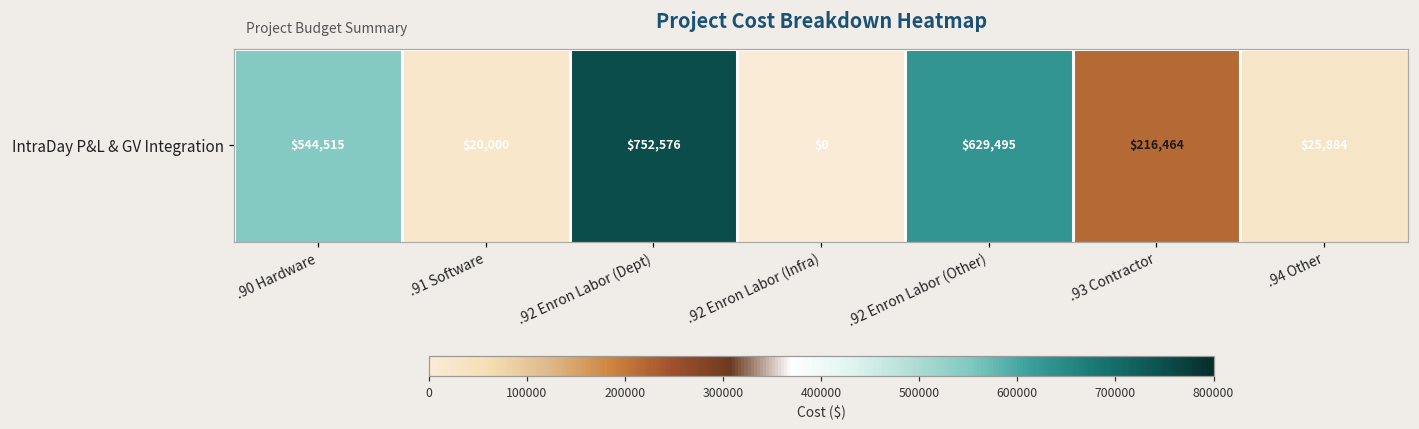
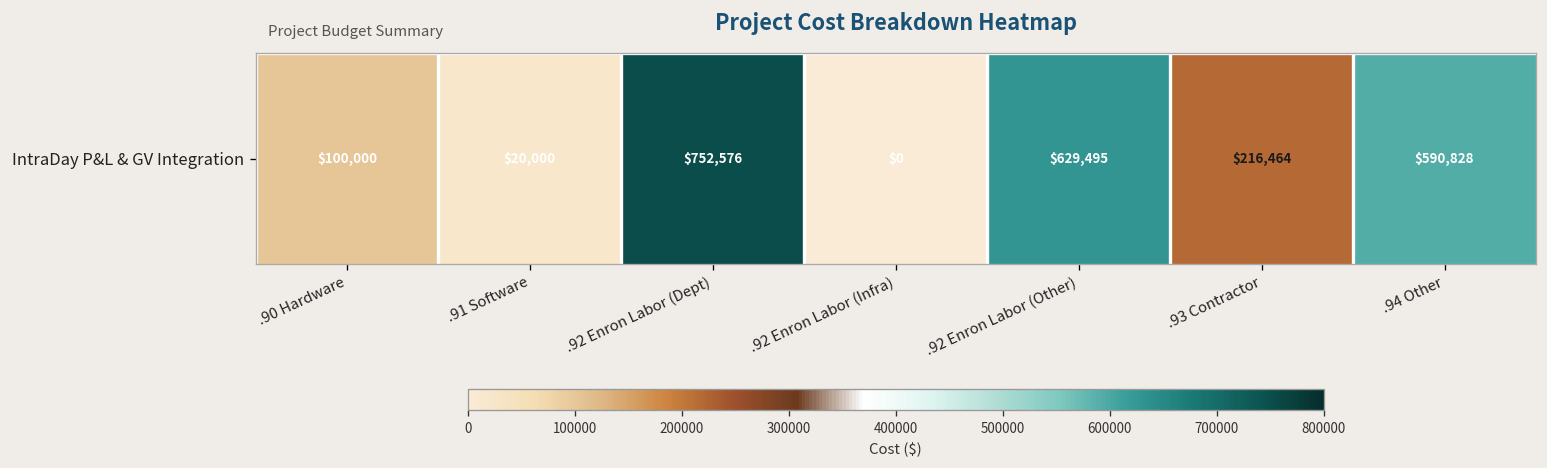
IntraDay P&L & GV Integration, .90 Hardware: $544,515 -> $100,000
IntraDay P&L & GV Integration, .94 Other: $25,884 -> $590,828
